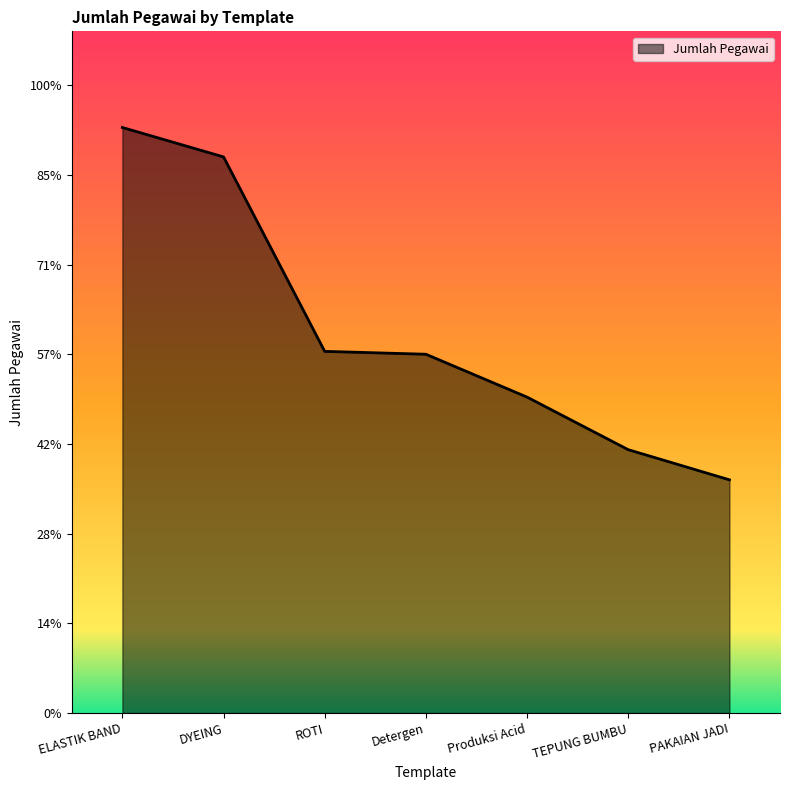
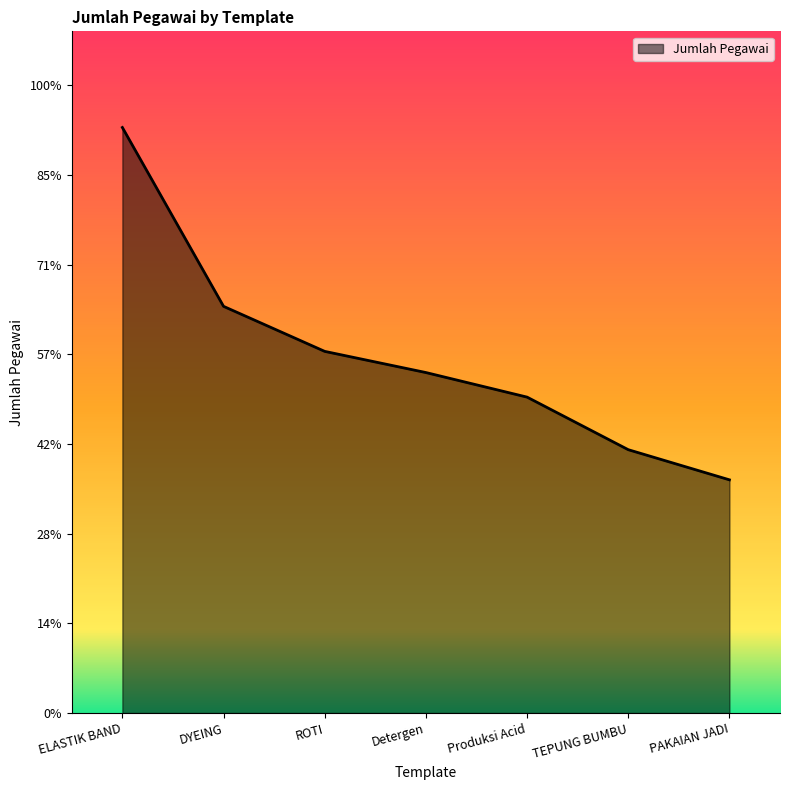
DYEING: 89% -> 65%
Detergen: 57% -> 54%
